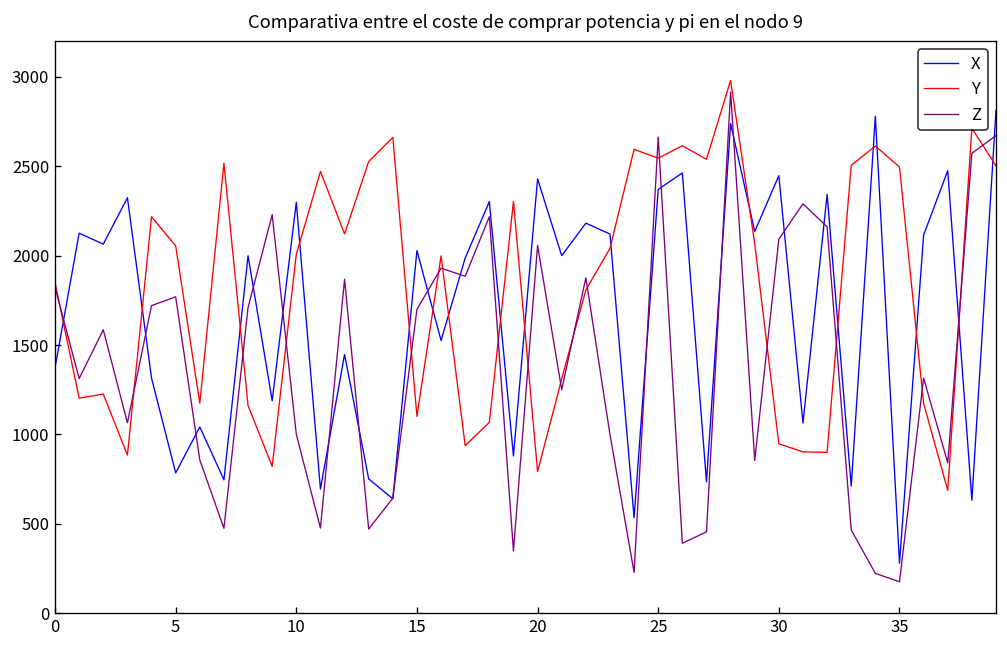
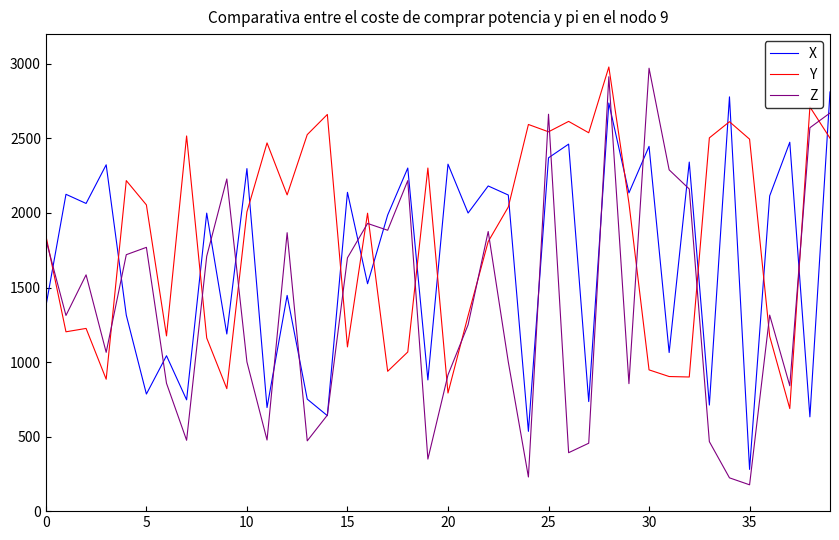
X, 15: 2030 -> 2140
X, 20: 2430 -> 2330
Z, 20: 2060 -> 910
Z, 30: 2090 -> 2970
